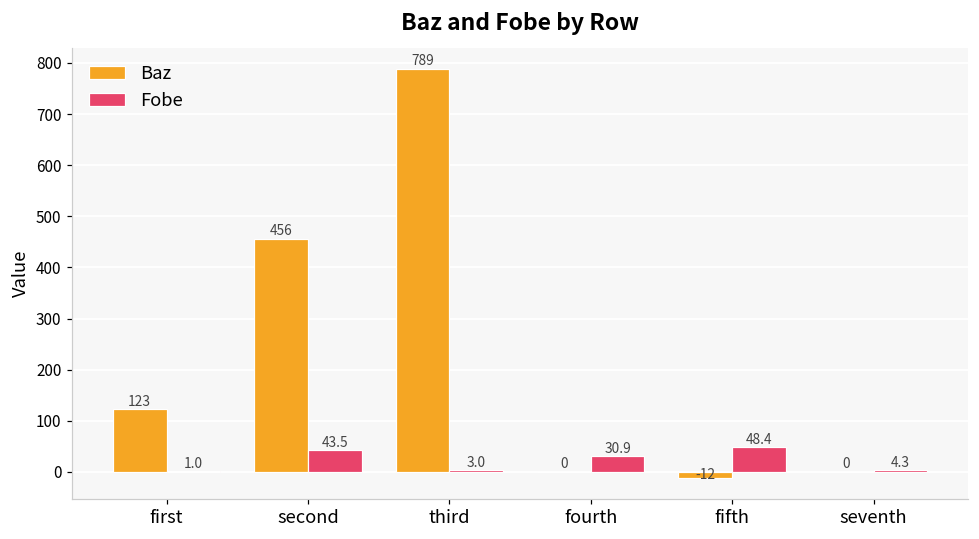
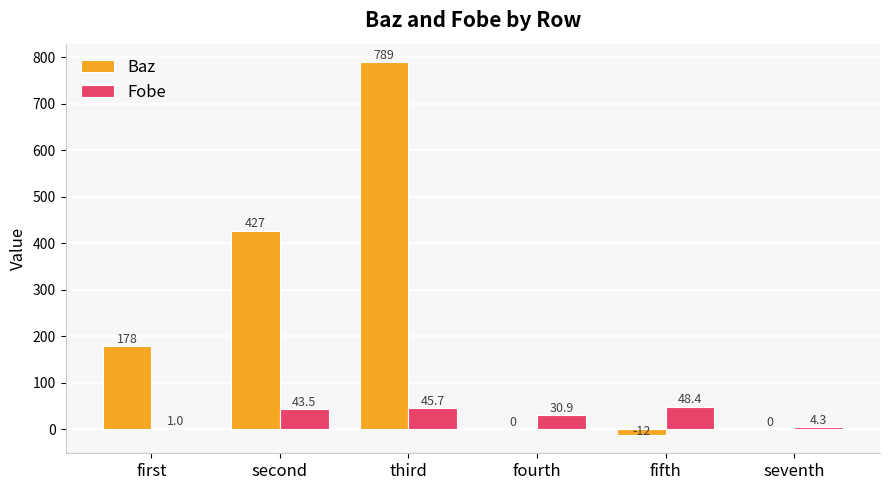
Baz, first: 123 -> 178
Baz, second: 456 -> 427
Fobe, third: 3.0 -> 45.7
